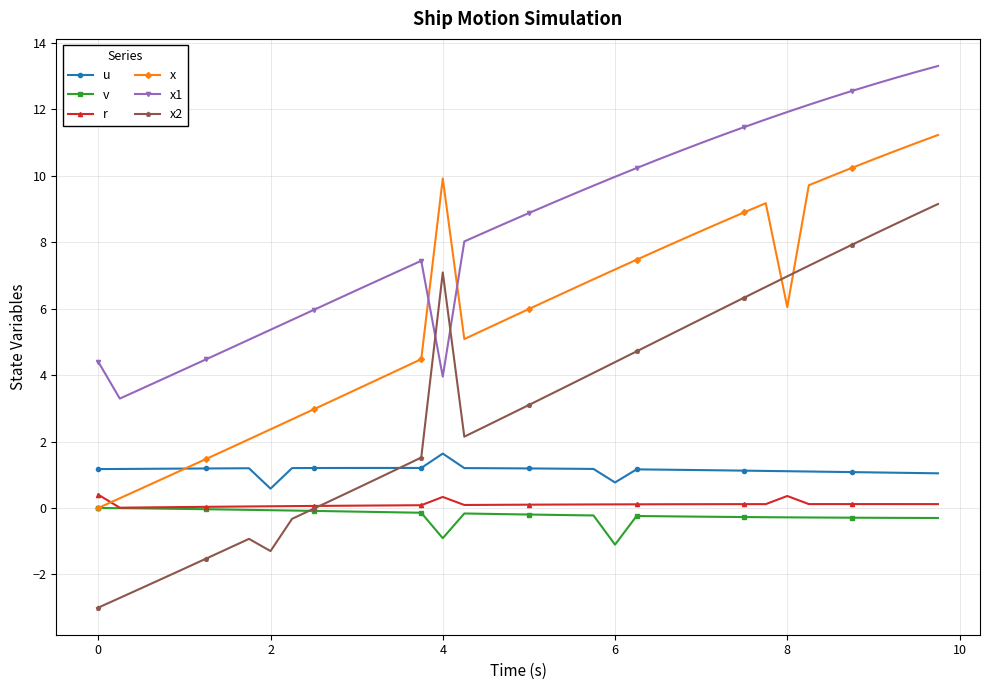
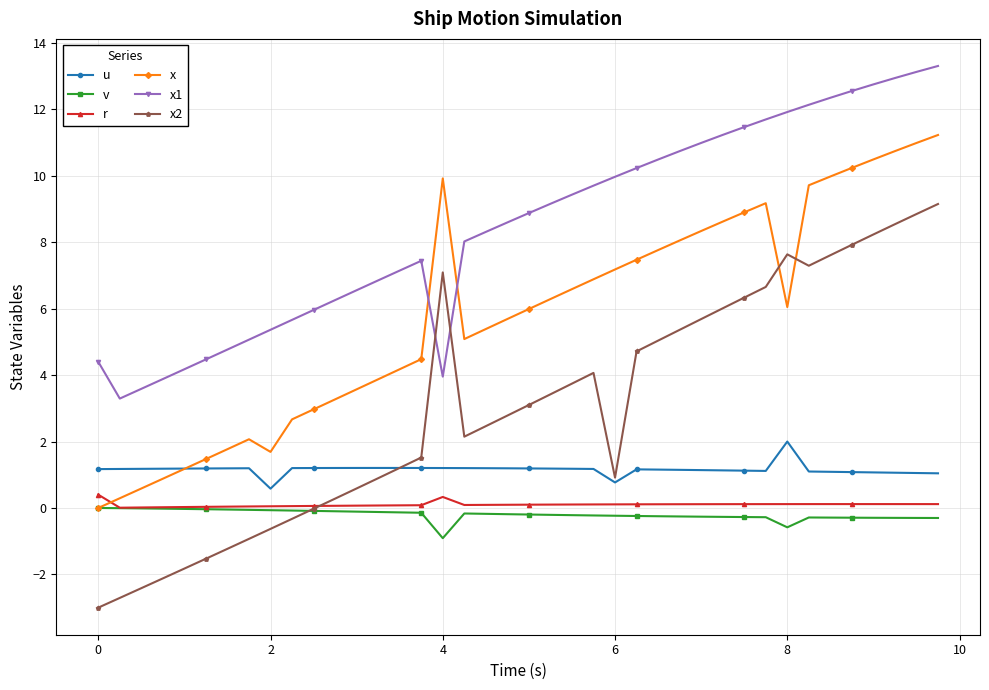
x, 2: 2.4 -> 1.7
x2, 2: -1.3 -> -0.6
u, 4: 1.6 -> 1.2
v, 6: -1.1 -> -0.2
x2, 6: 4.4 -> 0.9
u, 8: 1.1 -> 2.0
v, 8: -0.3 -> -0.6
r, 8: 0.4 -> 0.1
x2, 8: 7.0 -> 7.6
